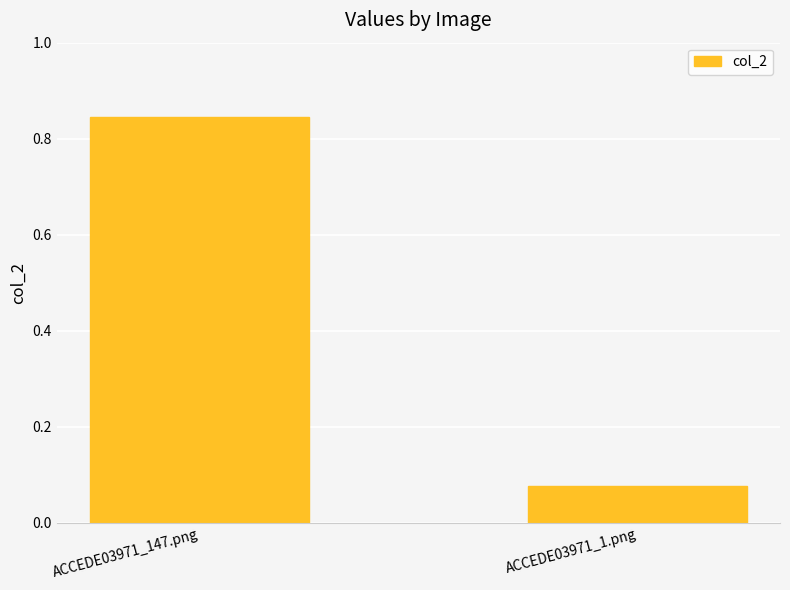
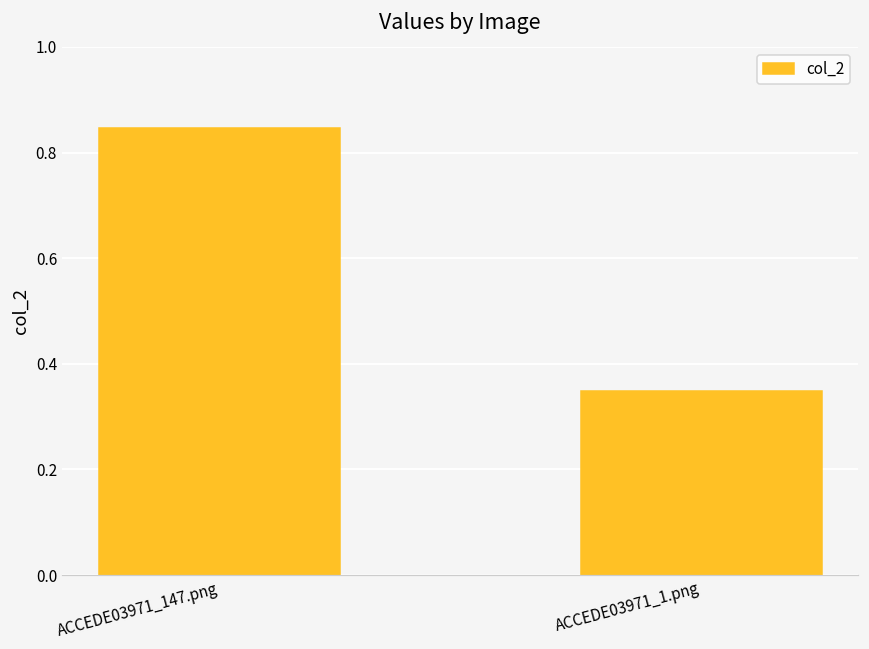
ACCEDE03971_1.png: 0.08 -> 0.35
